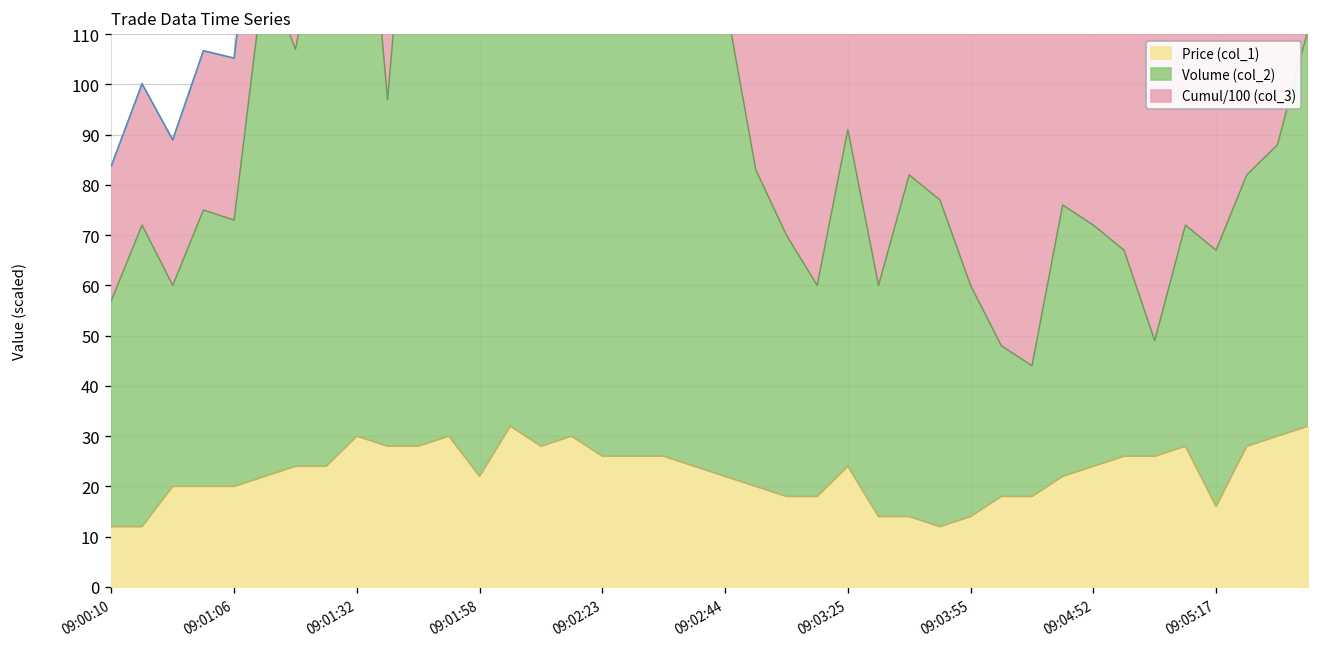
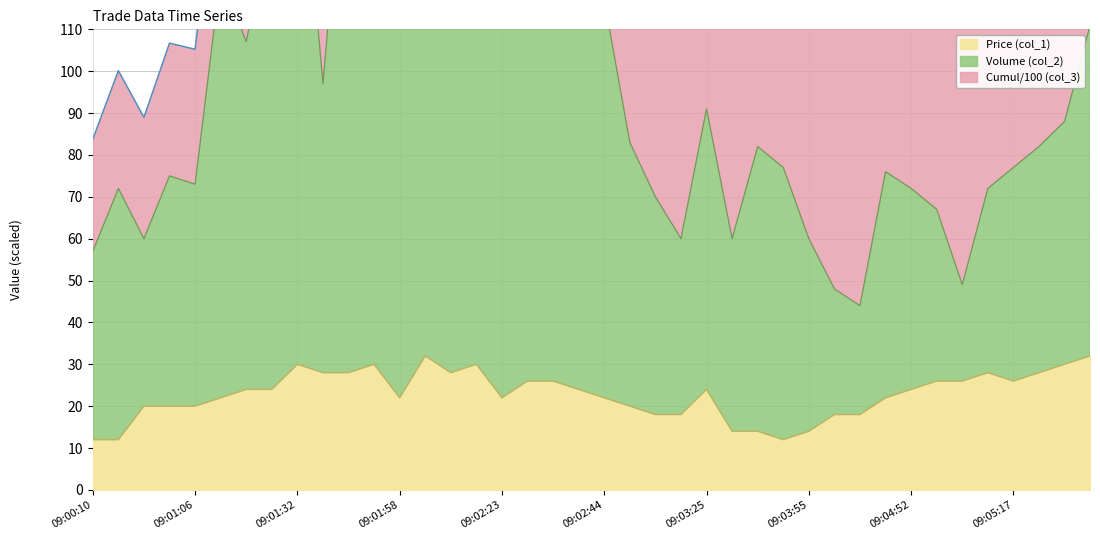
Price (col_1), 09:02:23: 26 -> 22
Price (col_1), 09:05:17: 16 -> 26
